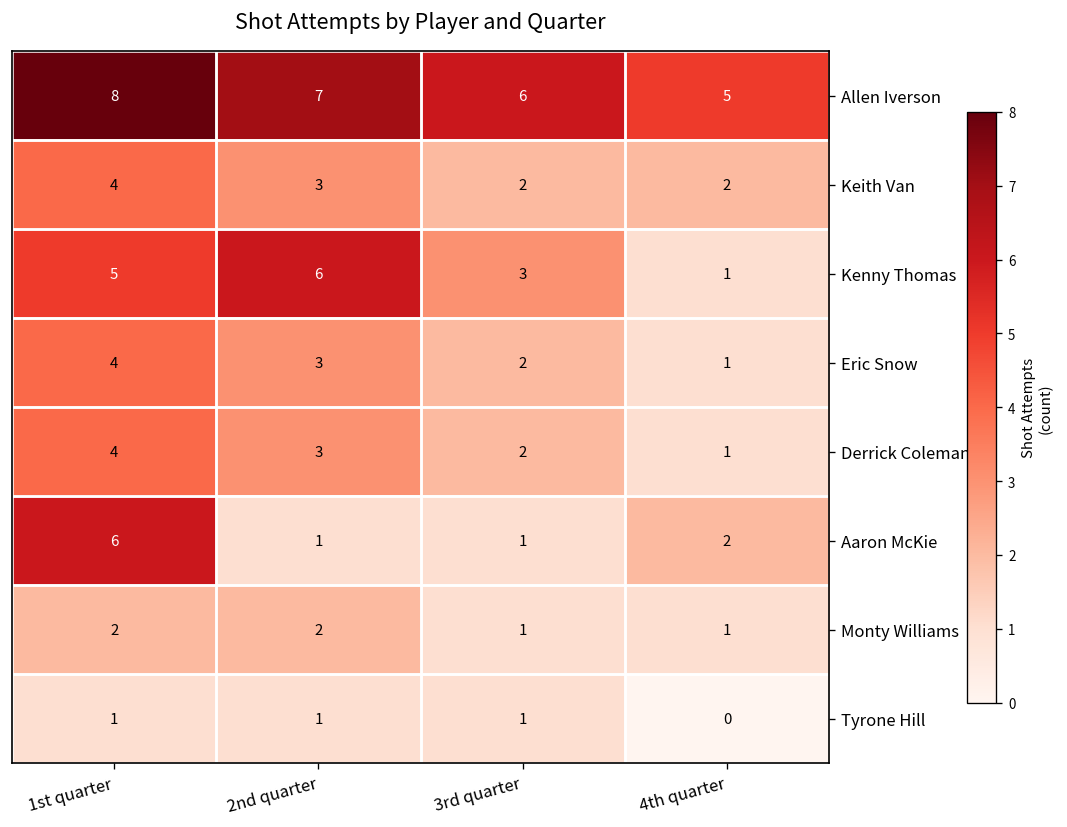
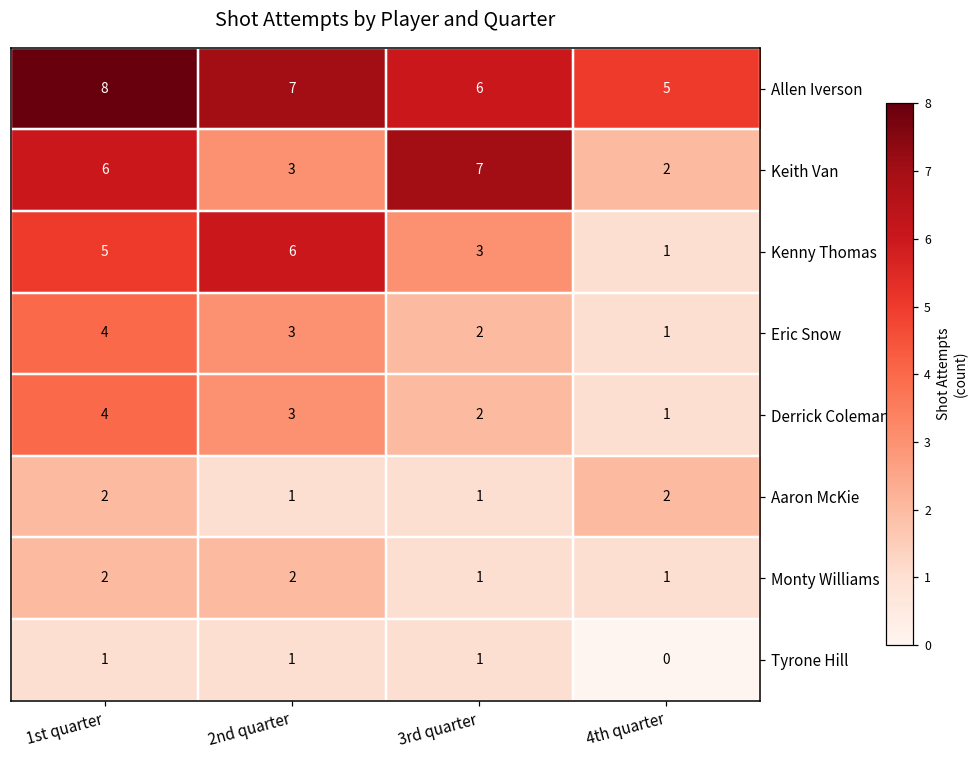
Keith Van, 1st quarter: 4 -> 6
Keith Van, 3rd quarter: 2 -> 7
Aaron McKie, 1st quarter: 6 -> 2
